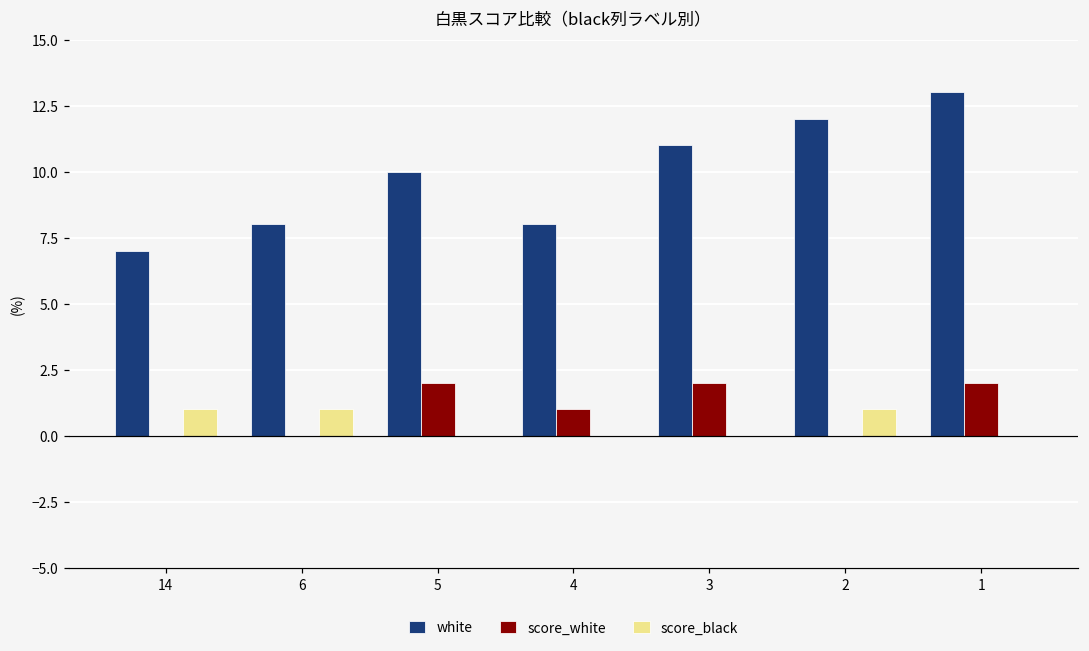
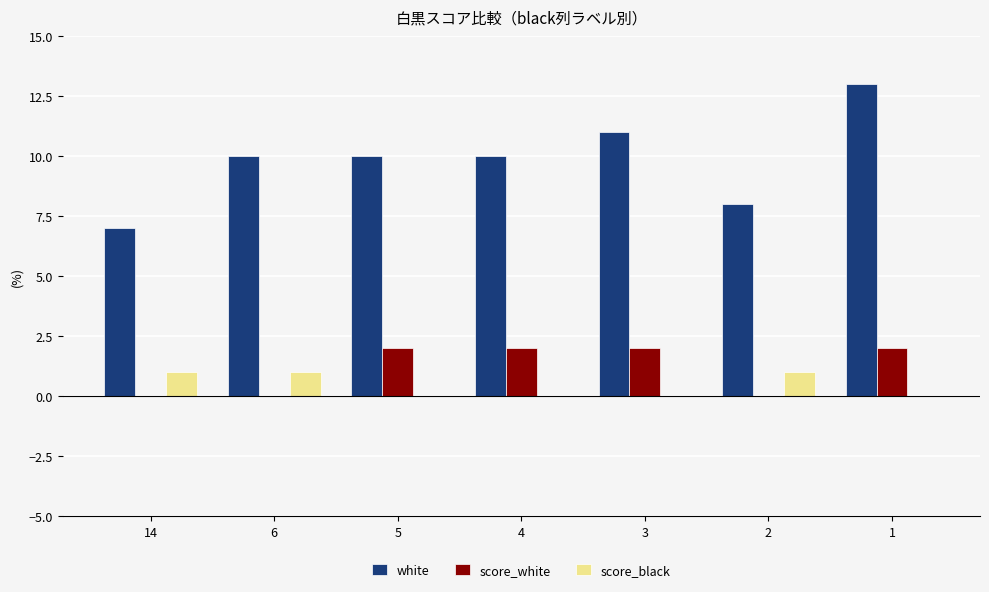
white, 6: 8 -> 10
white, 4: 8 -> 10
score_white, 4: 1 -> 2
white, 2: 12 -> 8
